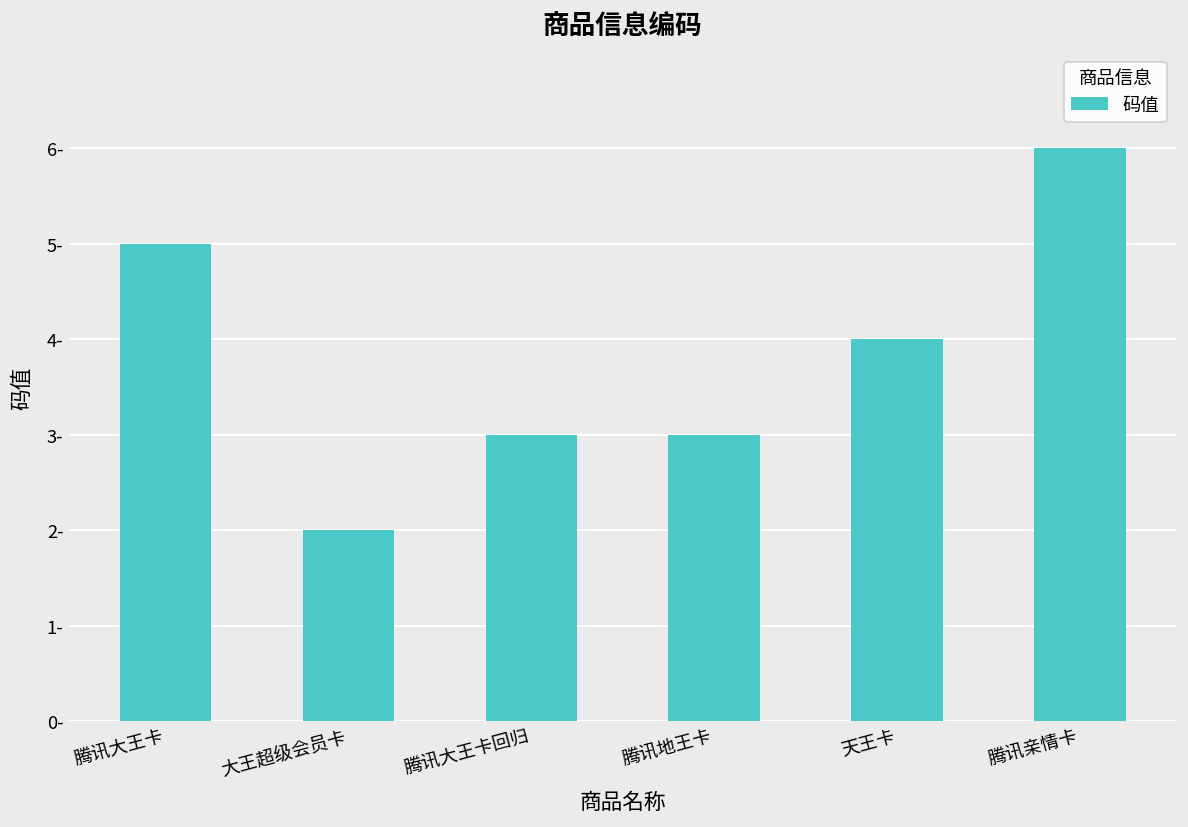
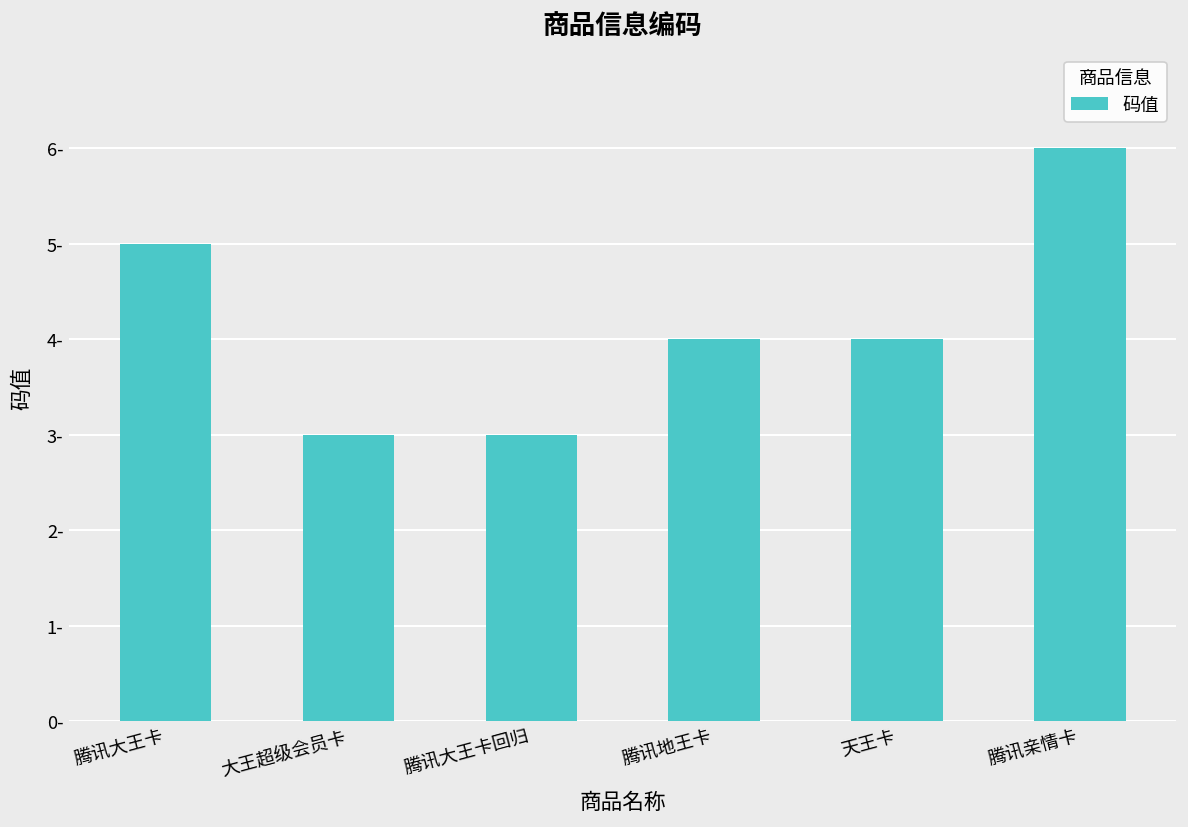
大王超级会员卡: 2- -> 3-
腾讯地王卡: 3- -> 4-
